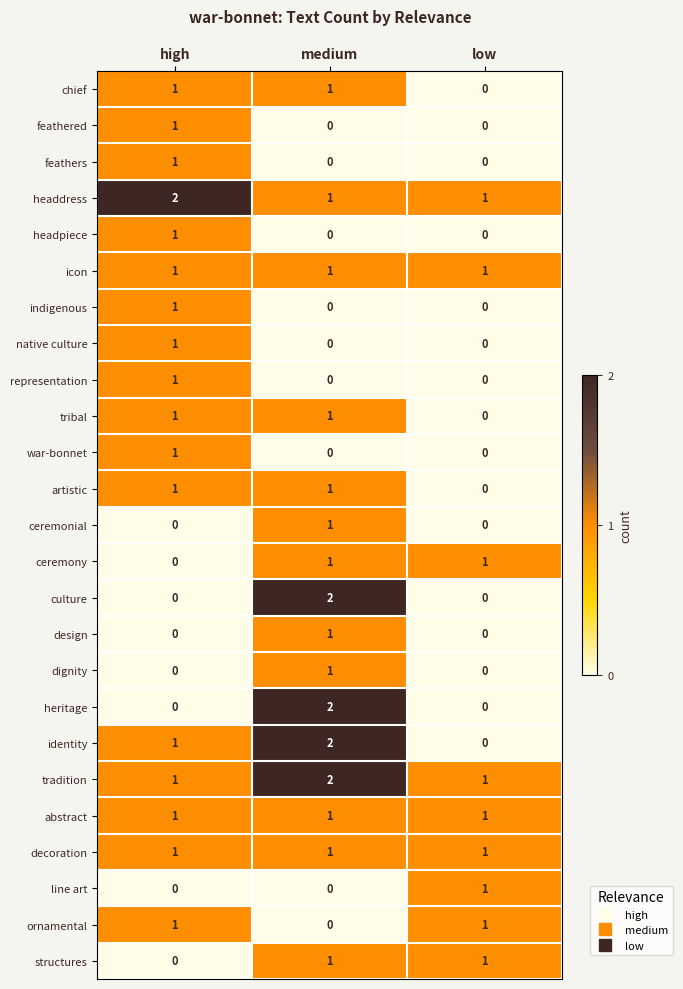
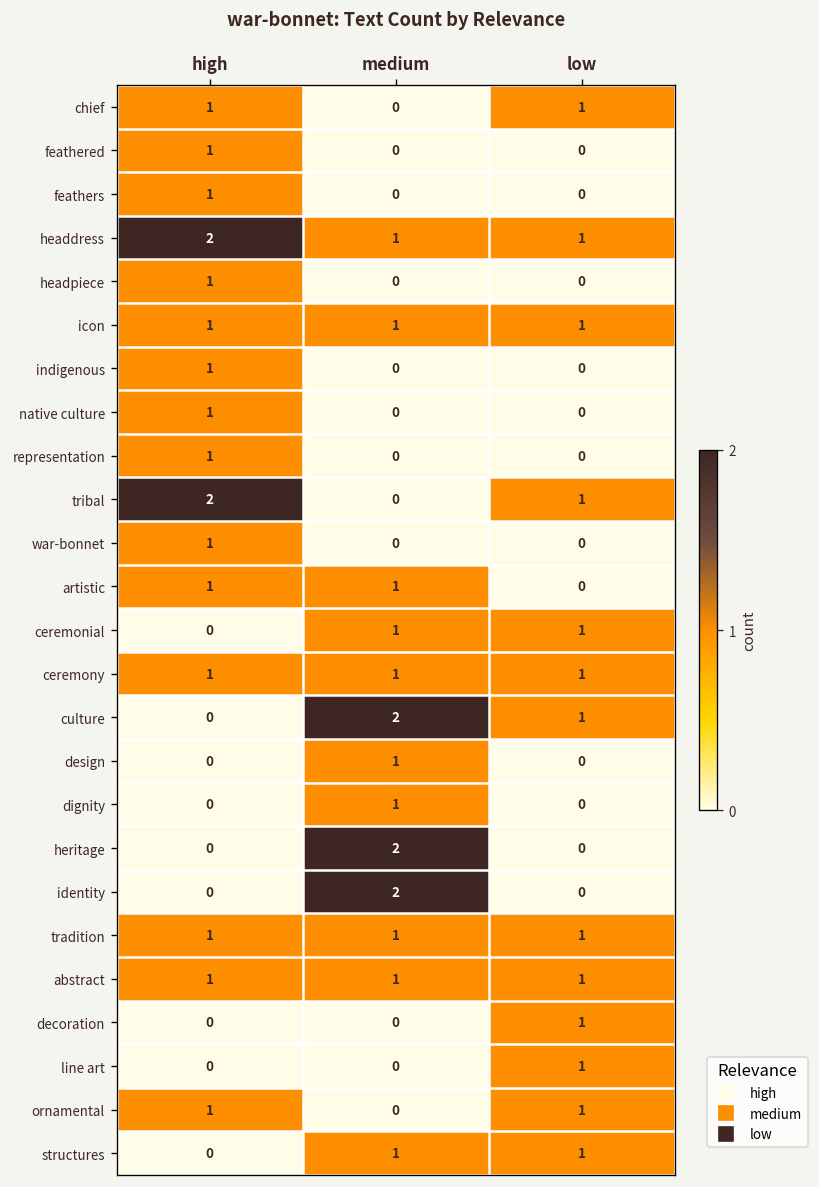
chief, medium: 1 -> 0
chief, low: 0 -> 1
tribal, high: 1 -> 2
tribal, medium: 1 -> 0
tribal, low: 0 -> 1
ceremonial, low: 0 -> 1
ceremony, high: 0 -> 1
culture, low: 0 -> 1
identity, high: 1 -> 0
tradition, medium: 2 -> 1
decoration, high: 1 -> 0
decoration, medium: 1 -> 0
